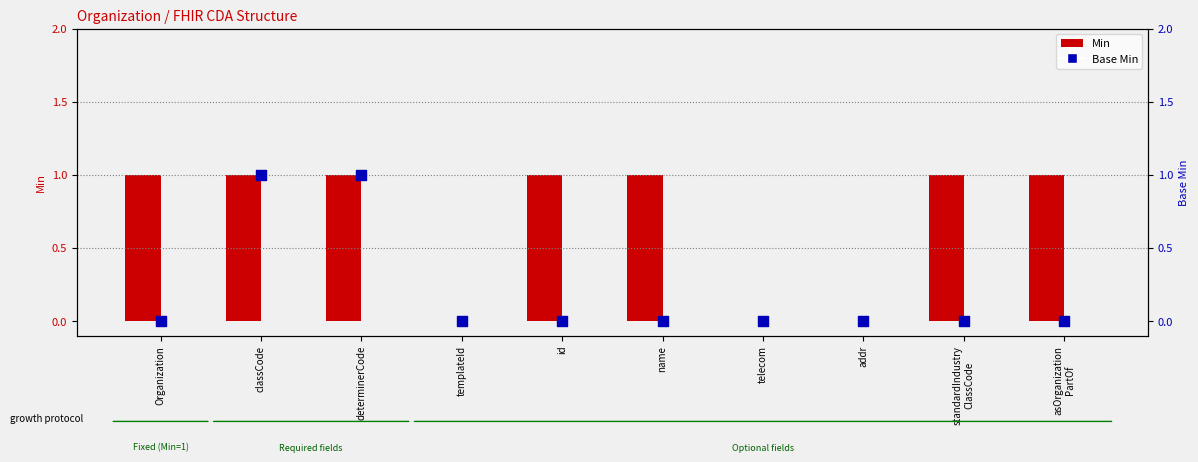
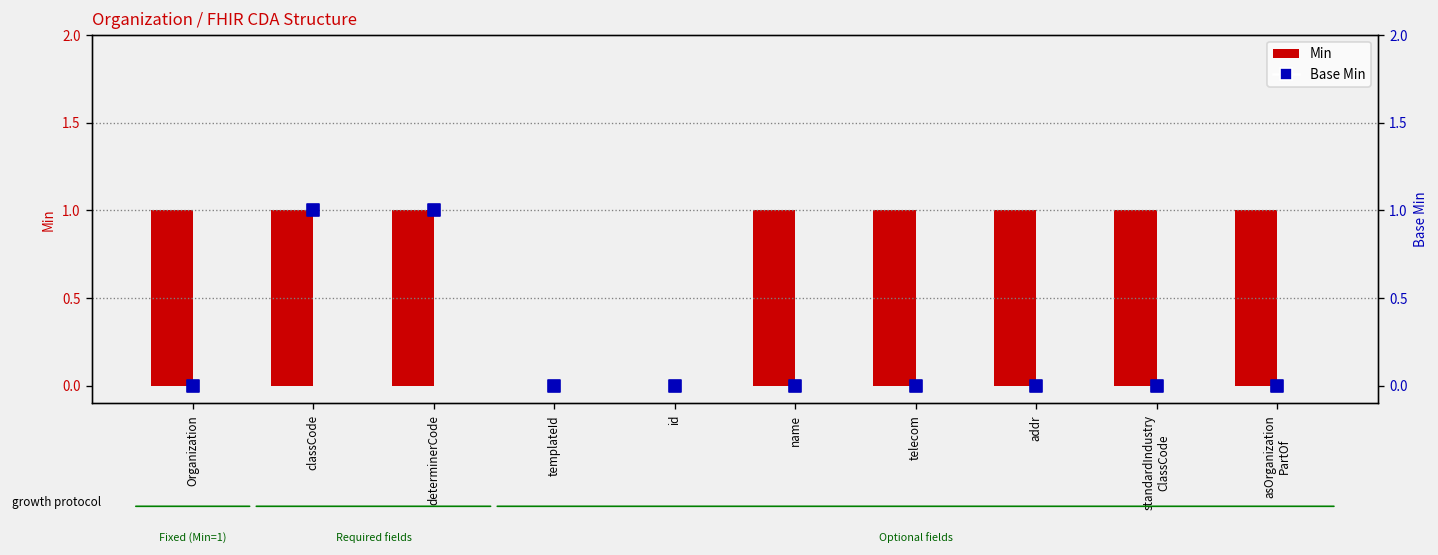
Min, id: 1 -> 0
Min, telecom: 0 -> 1
Min, addr: 0 -> 1
